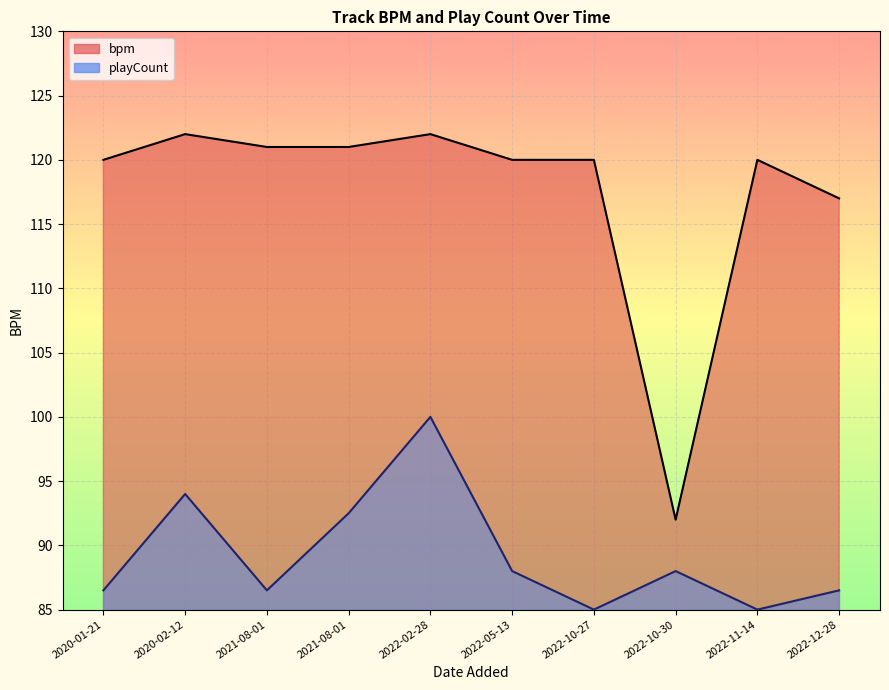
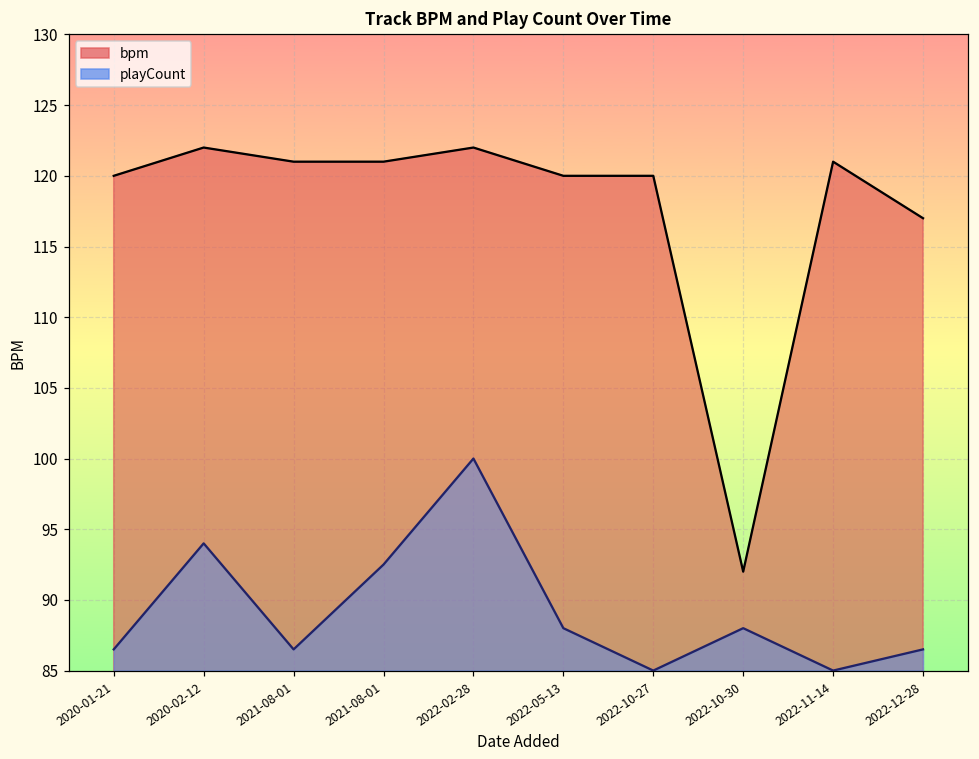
bpm, 2022-11-14: 120 -> 121
